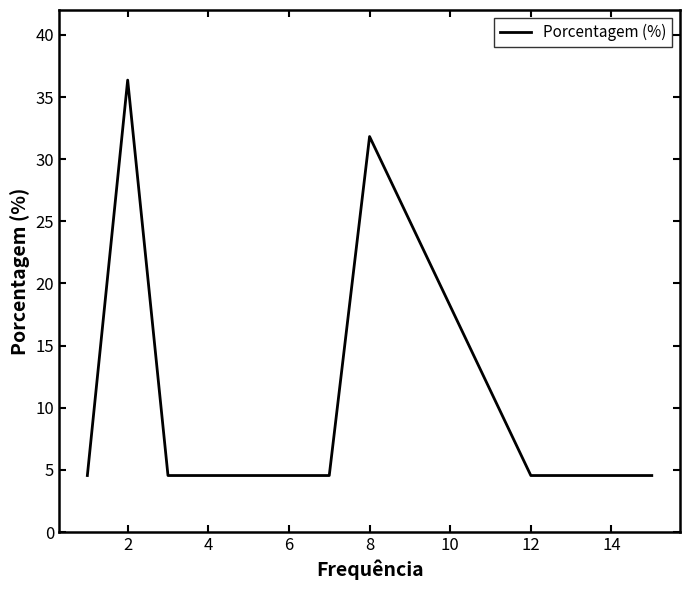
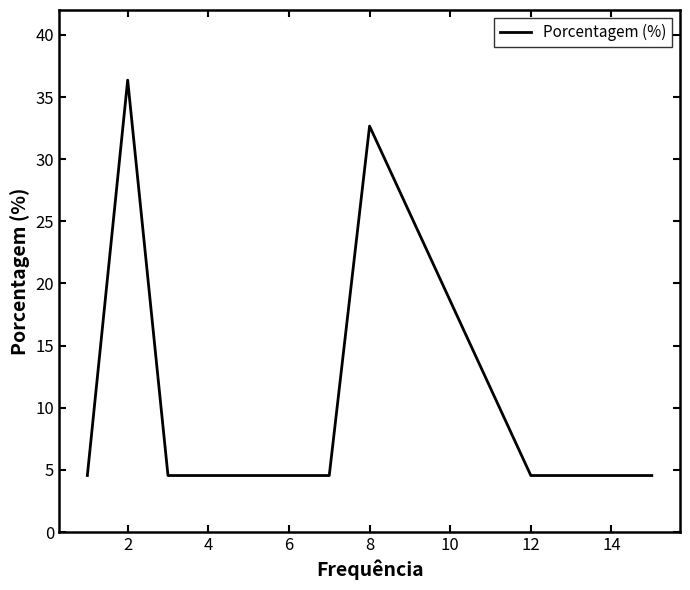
8: 31.8 -> 32.7
